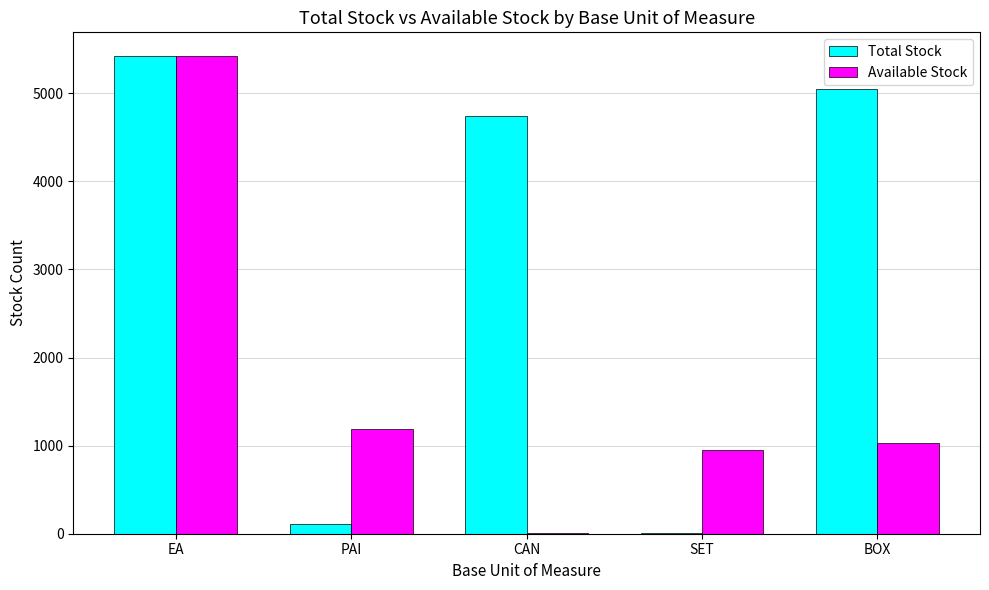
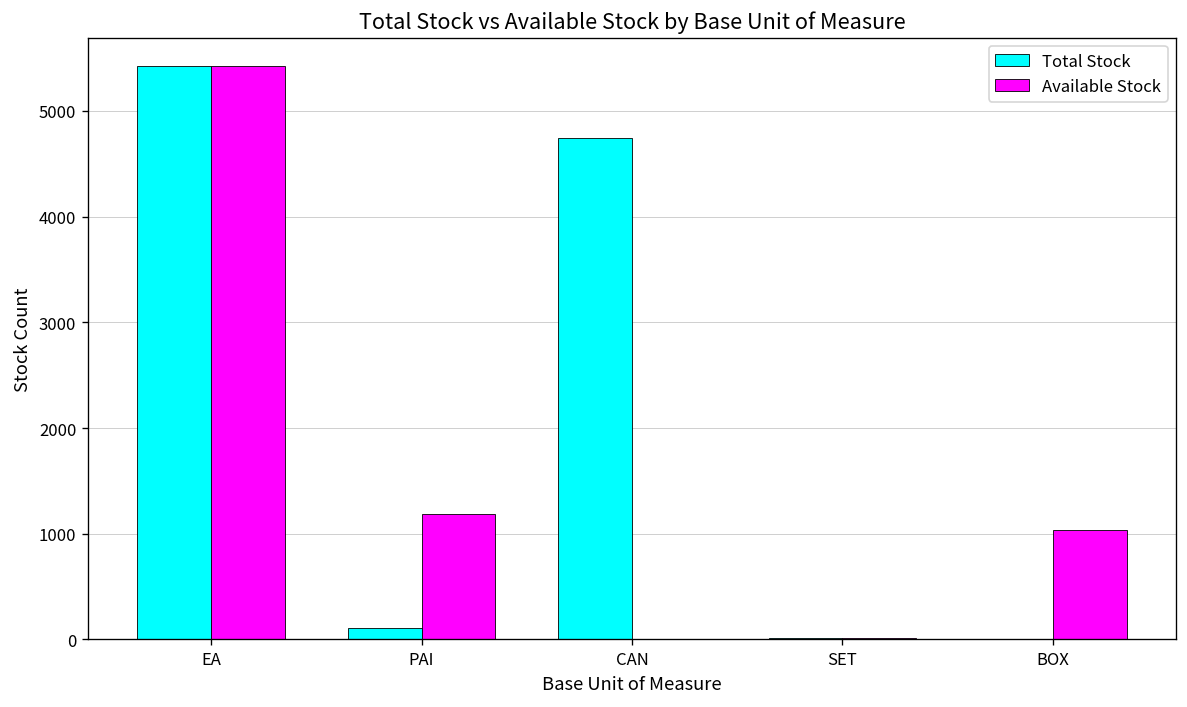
Available Stock, SET: 1000 -> 0
Total Stock, BOX: 5100 -> 0
